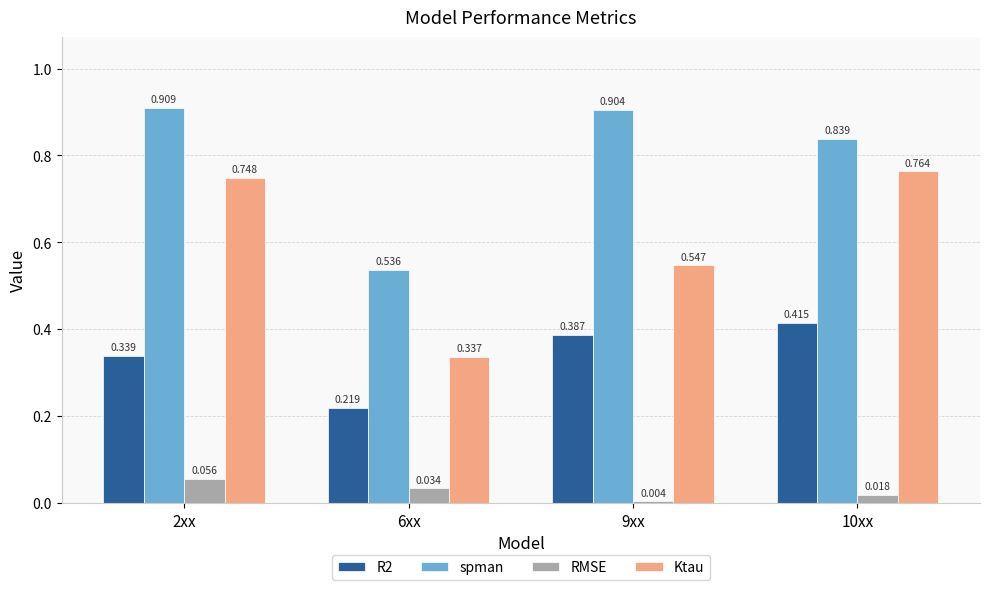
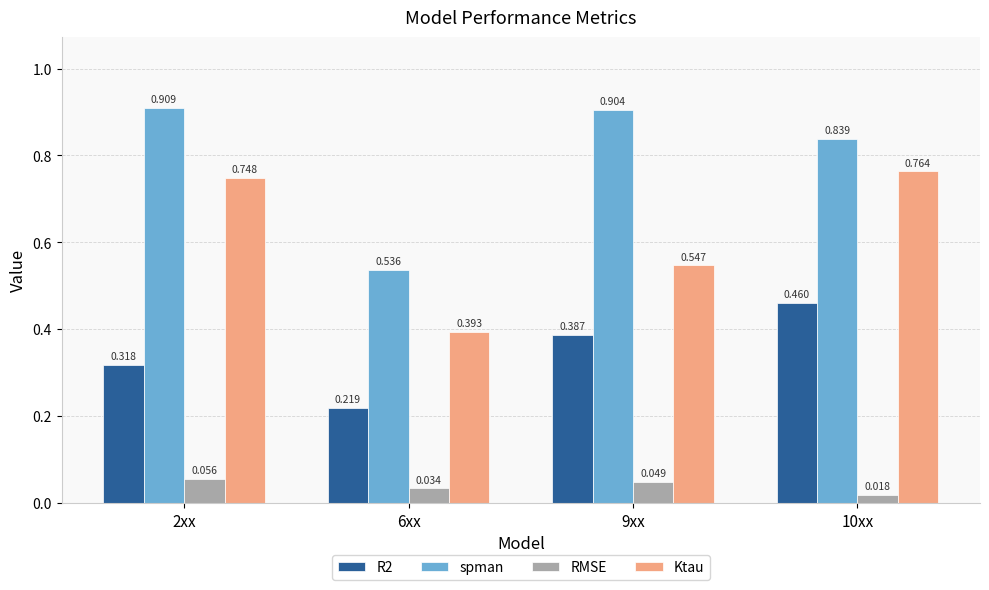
R2, 2xx: 0.339 -> 0.318
Ktau, 6xx: 0.337 -> 0.393
RMSE, 9xx: 0.004 -> 0.049
R2, 10xx: 0.415 -> 0.460
